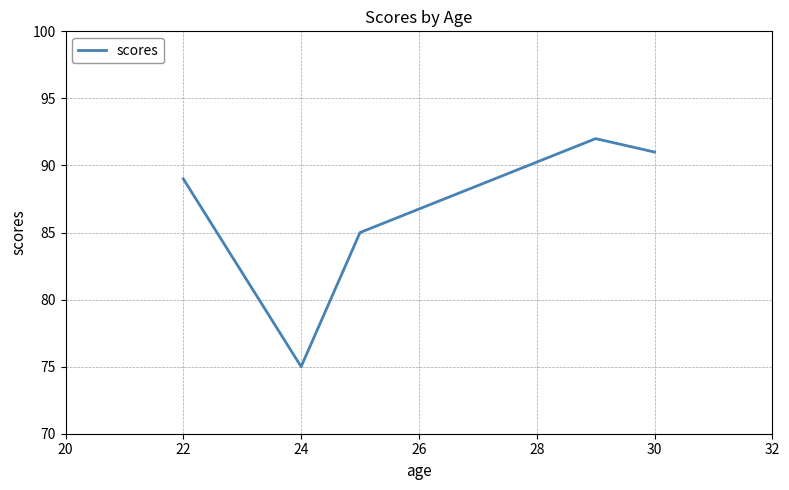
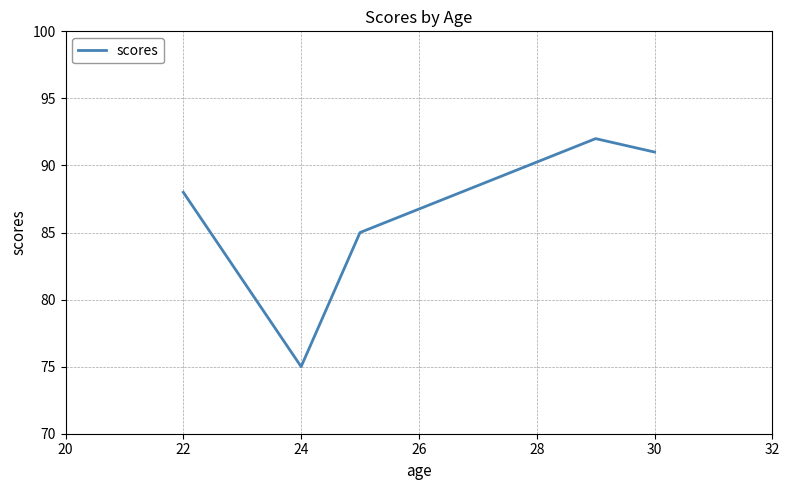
22: 89 -> 88
